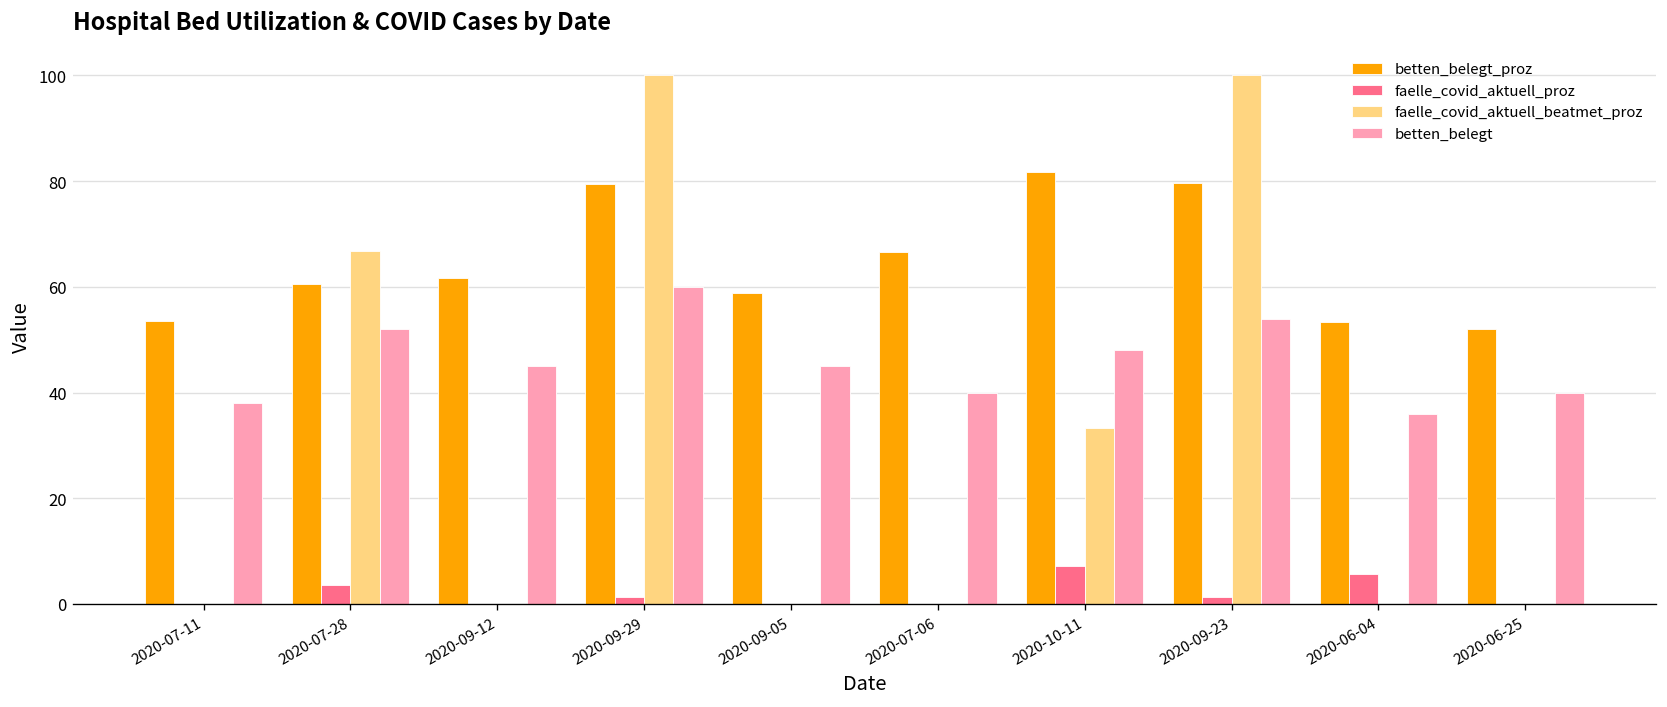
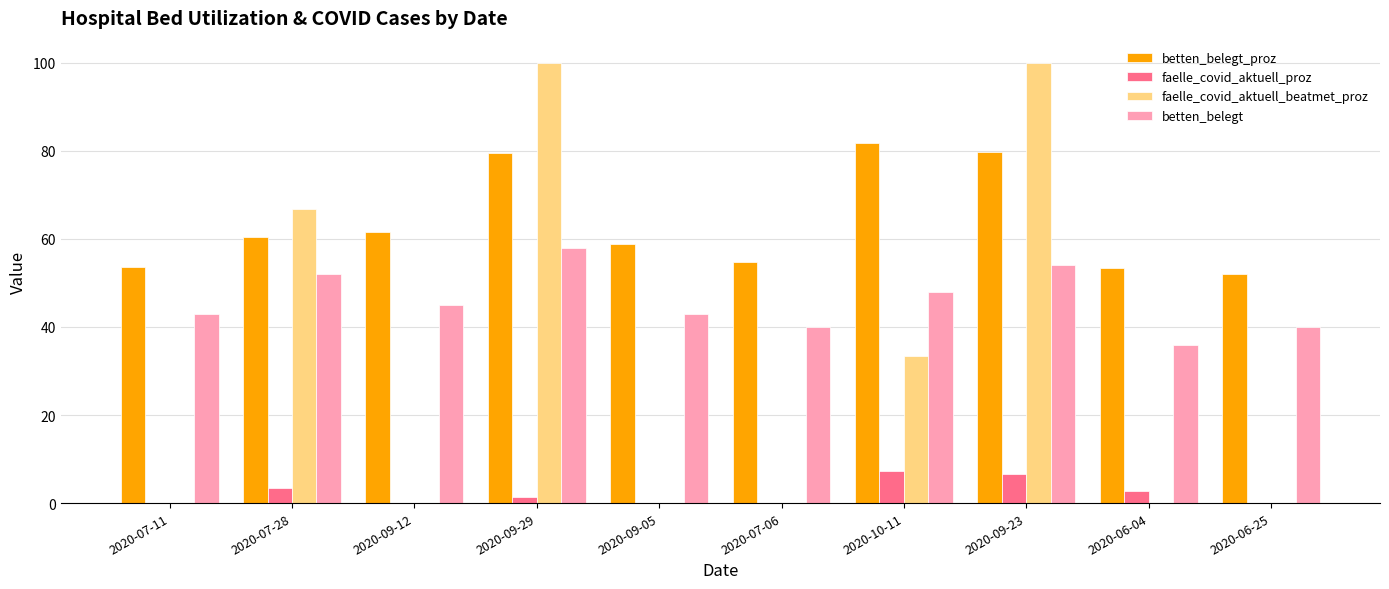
betten_belegt, 2020-07-11: 38 -> 43
betten_belegt, 2020-09-29: 60 -> 58
betten_belegt, 2020-09-05: 45 -> 43
betten_belegt_proz, 2020-07-06: 67 -> 55
faelle_covid_aktuell_proz, 2020-09-23: 1 -> 7
faelle_covid_aktuell_proz, 2020-06-04: 6 -> 3
